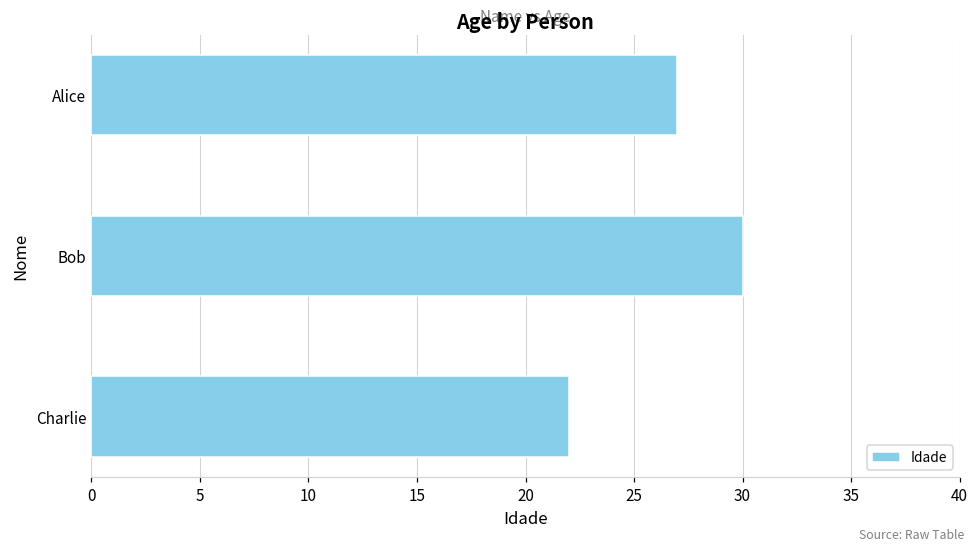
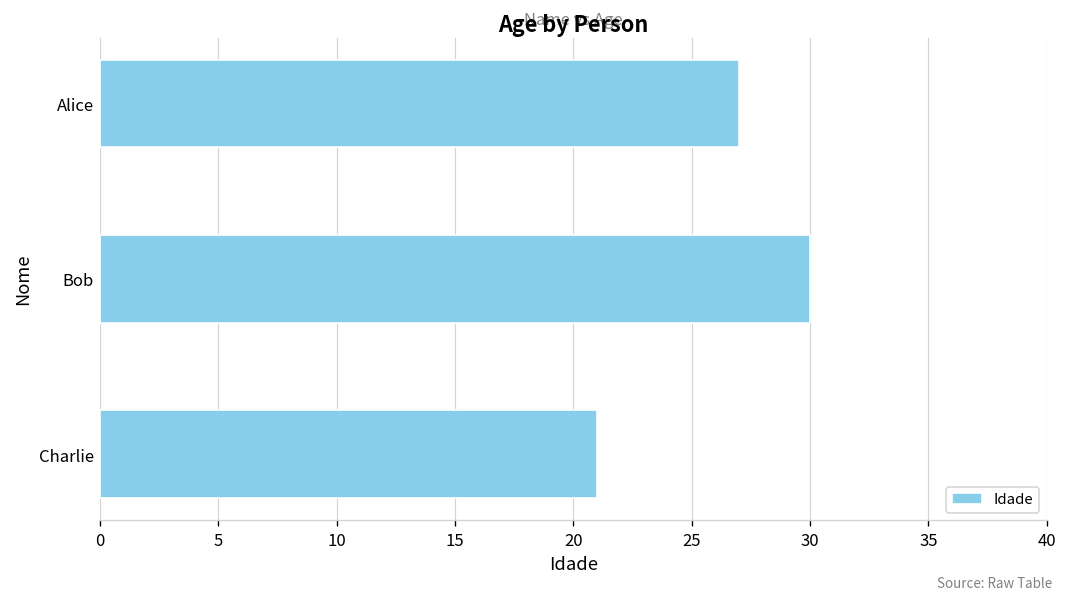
Charlie: 22 -> 21
